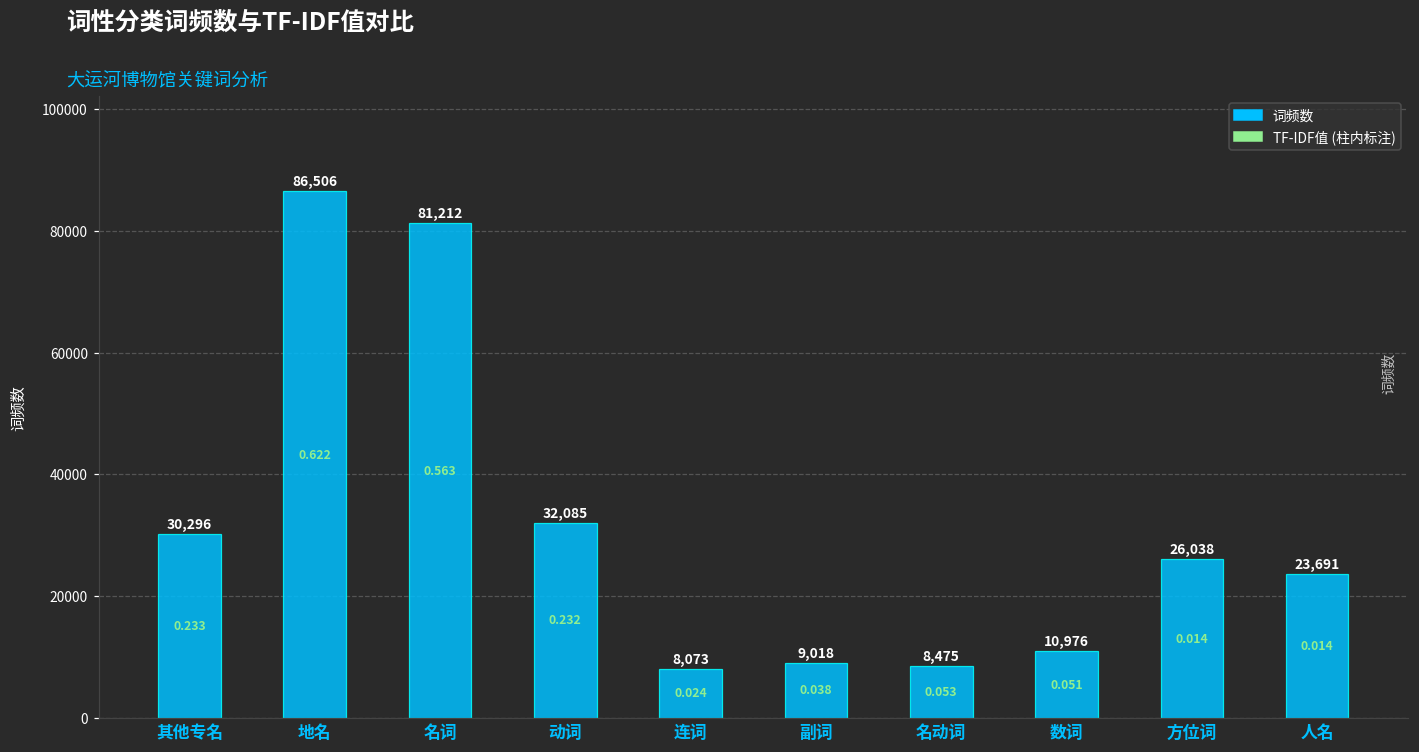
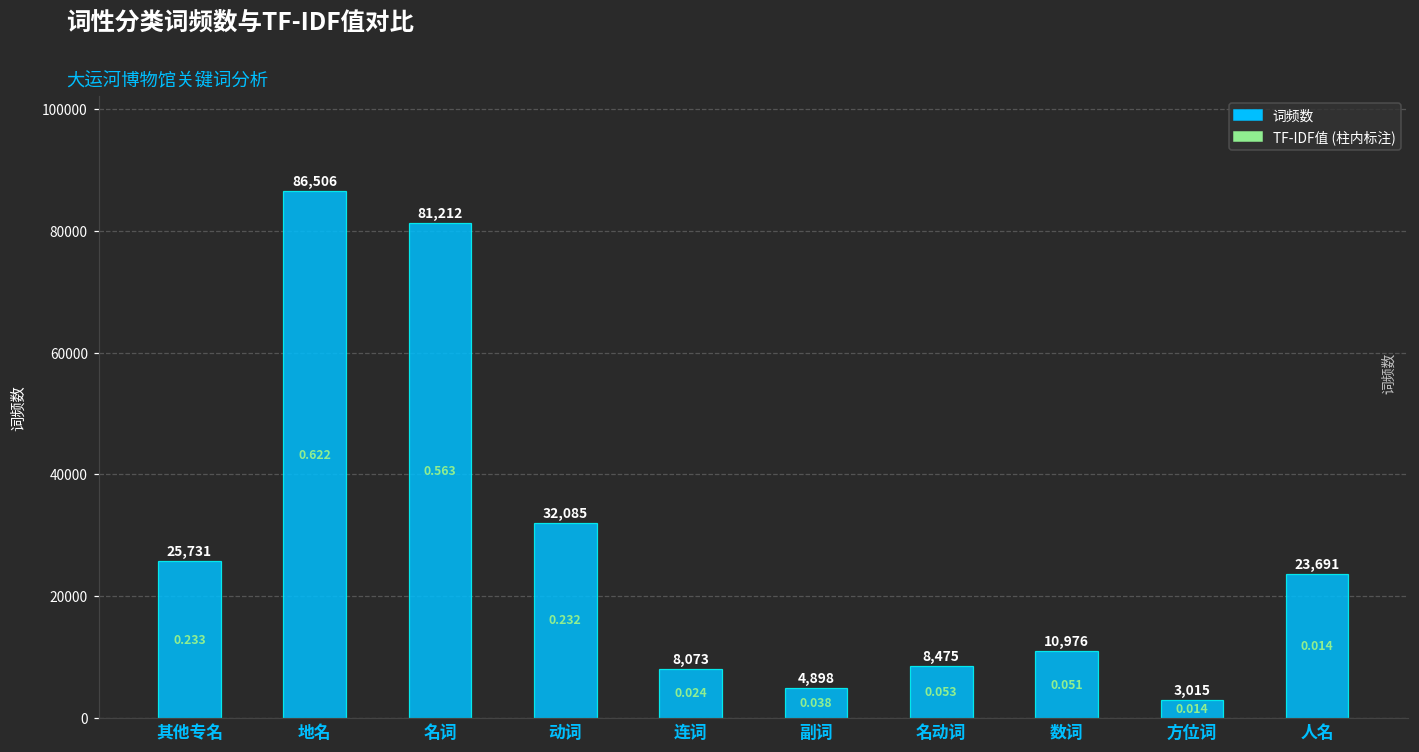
其他专名: 30,296 -> 25,731
副词: 9,018 -> 4,898
方位词: 26,038 -> 3,015
